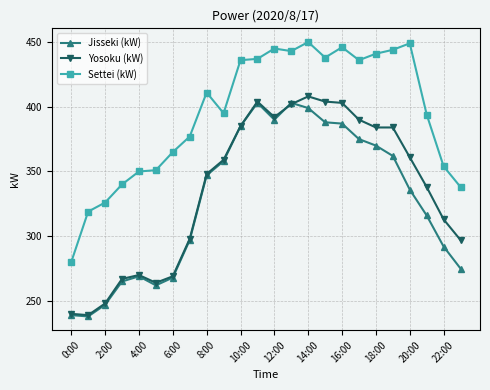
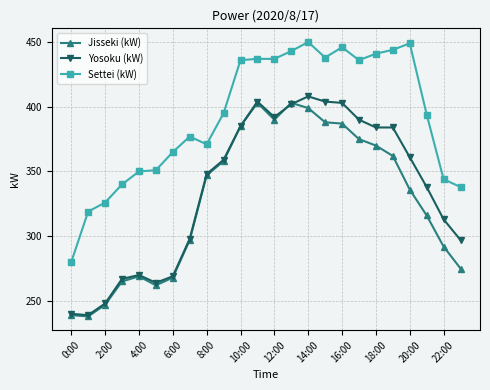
Settei (kW), 8:00: 411 -> 371
Settei (kW), 12:00: 445 -> 437
Settei (kW), 22:00: 354 -> 344
